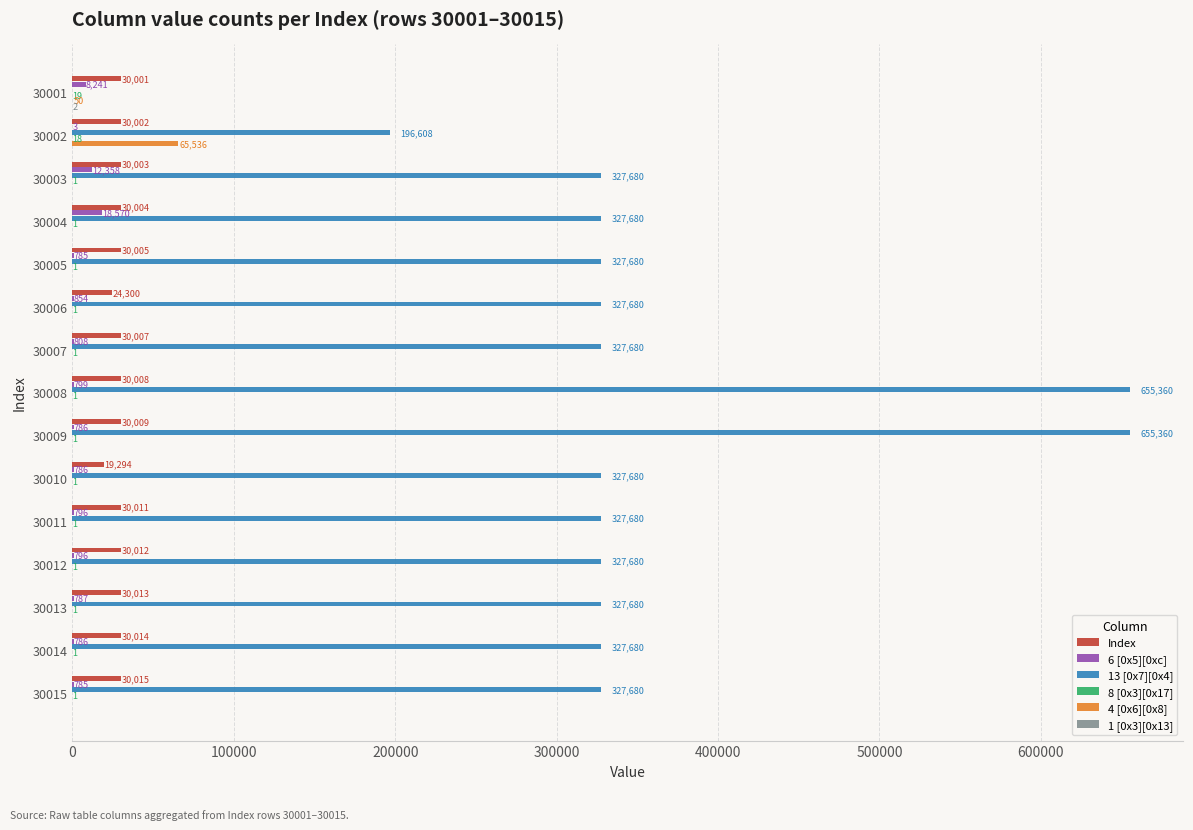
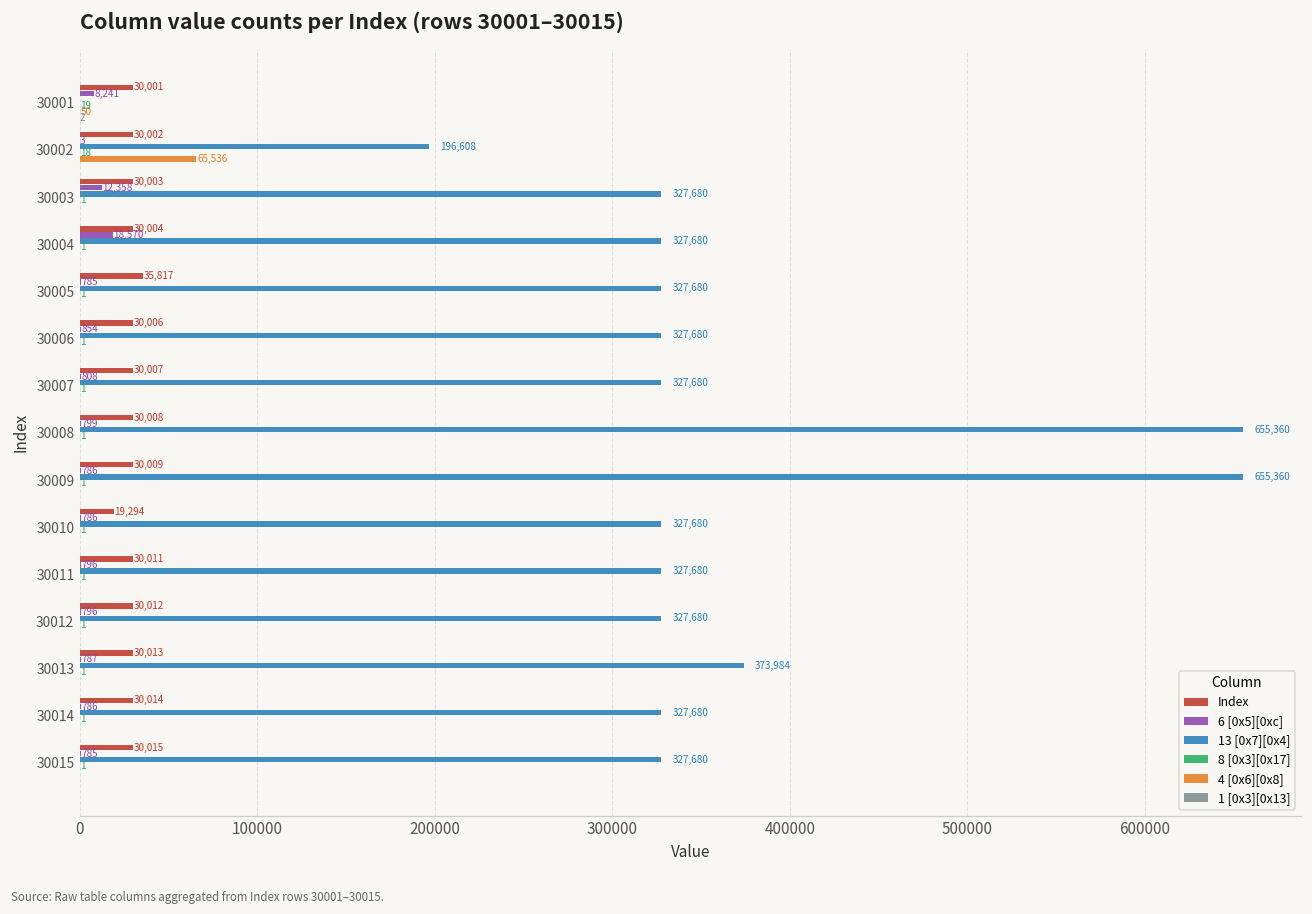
Index, 30005: 30,005 -> 35,817
Index, 30006: 24,300 -> 30,006
13 [0x7][0x4], 30013: 327,680 -> 373,984
